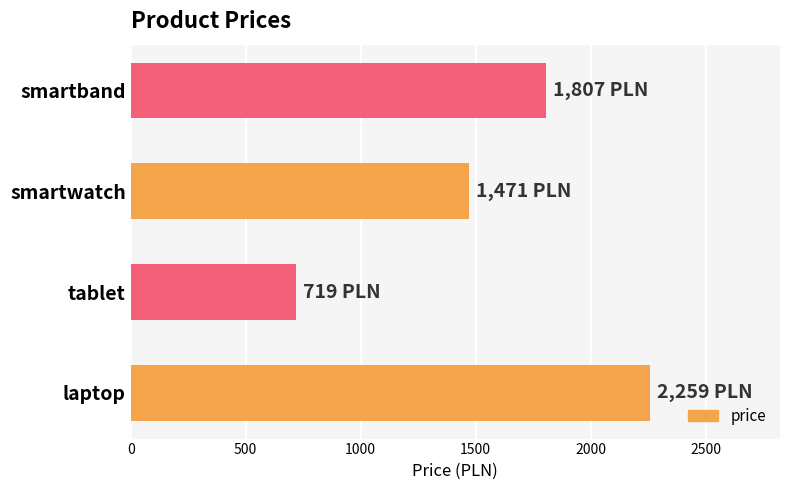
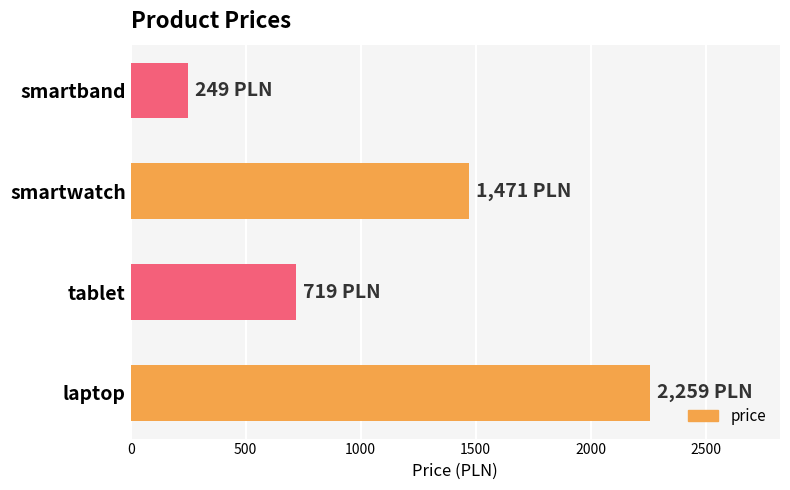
smartband: 1,807 -> 249
